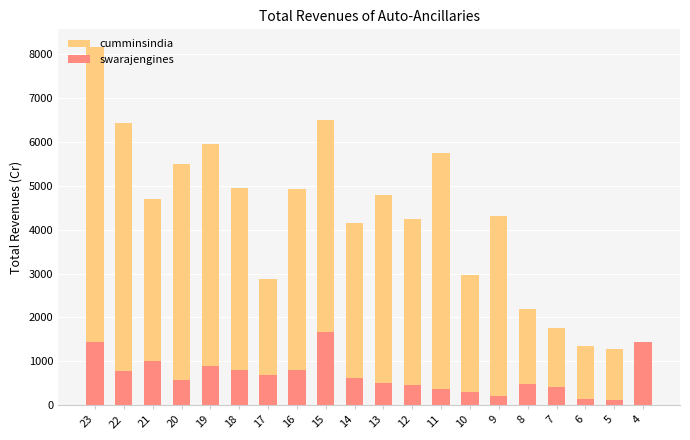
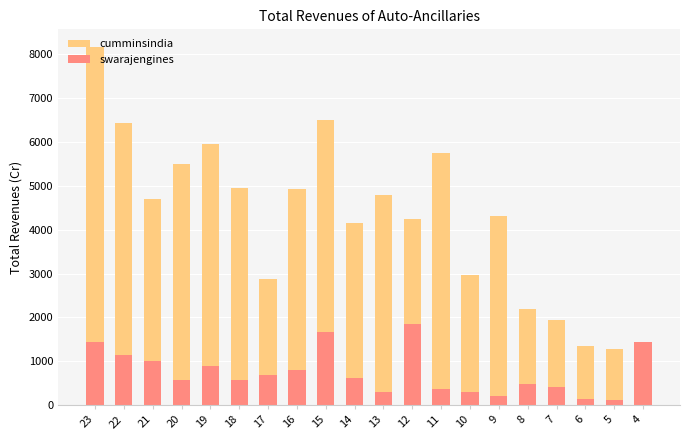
swarajengines, 22: 800 -> 1100
swarajengines, 18: 800 -> 600
swarajengines, 13: 500 -> 300
swarajengines, 12: 500 -> 1900
cumminsindia, 7: 1700 -> 1900
